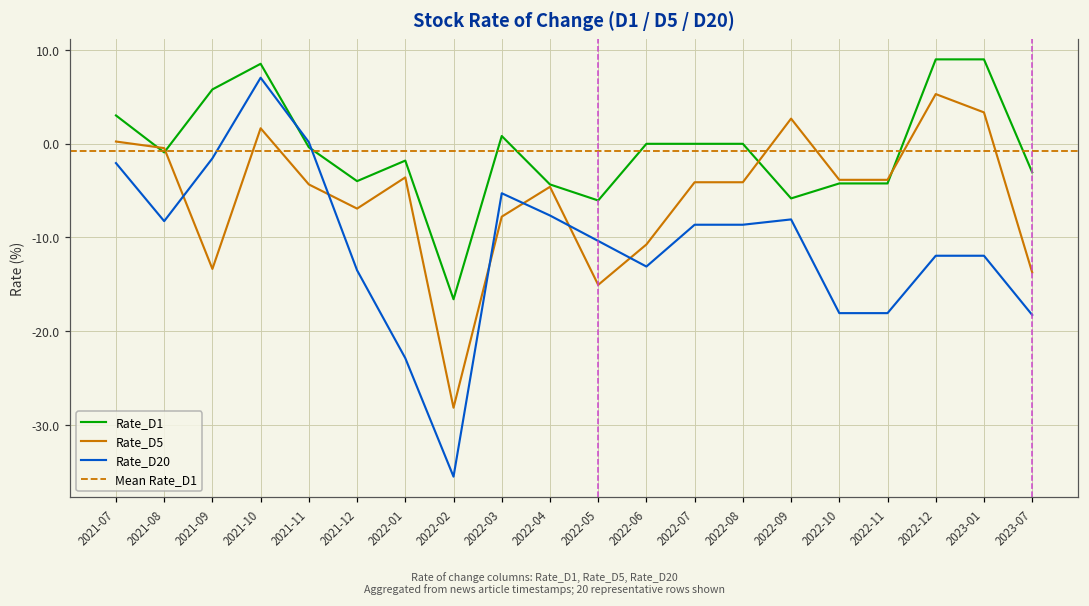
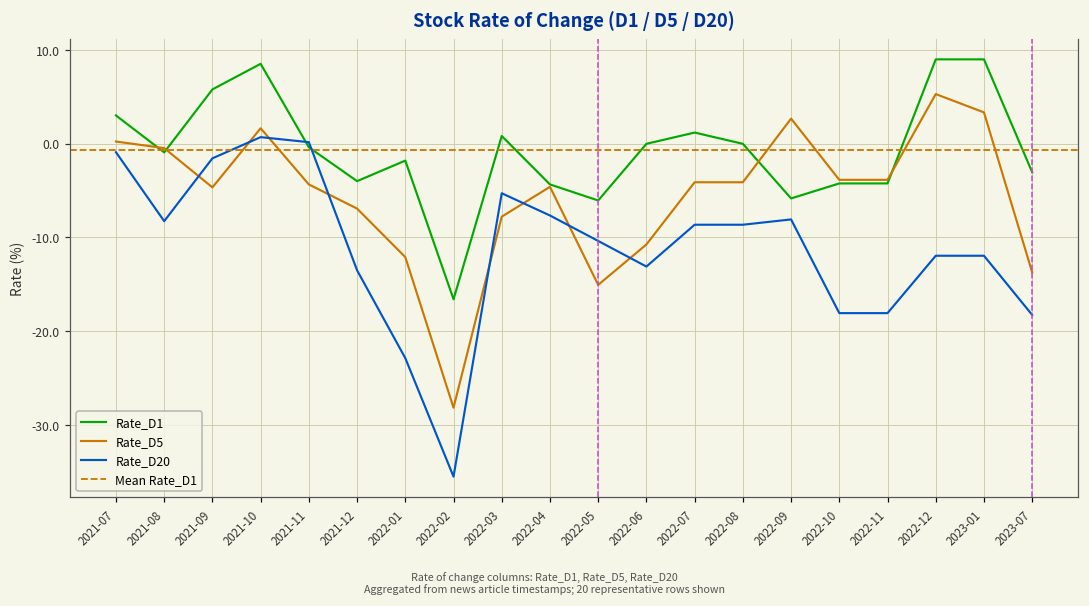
Rate_D20, 2021-07: -2 -> -1
Rate_D5, 2021-09: -13 -> -5
Rate_D20, 2021-10: 7 -> 1
Rate_D5, 2022-01: -4 -> -12
Rate_D1, 2022-07: 0 -> 1
